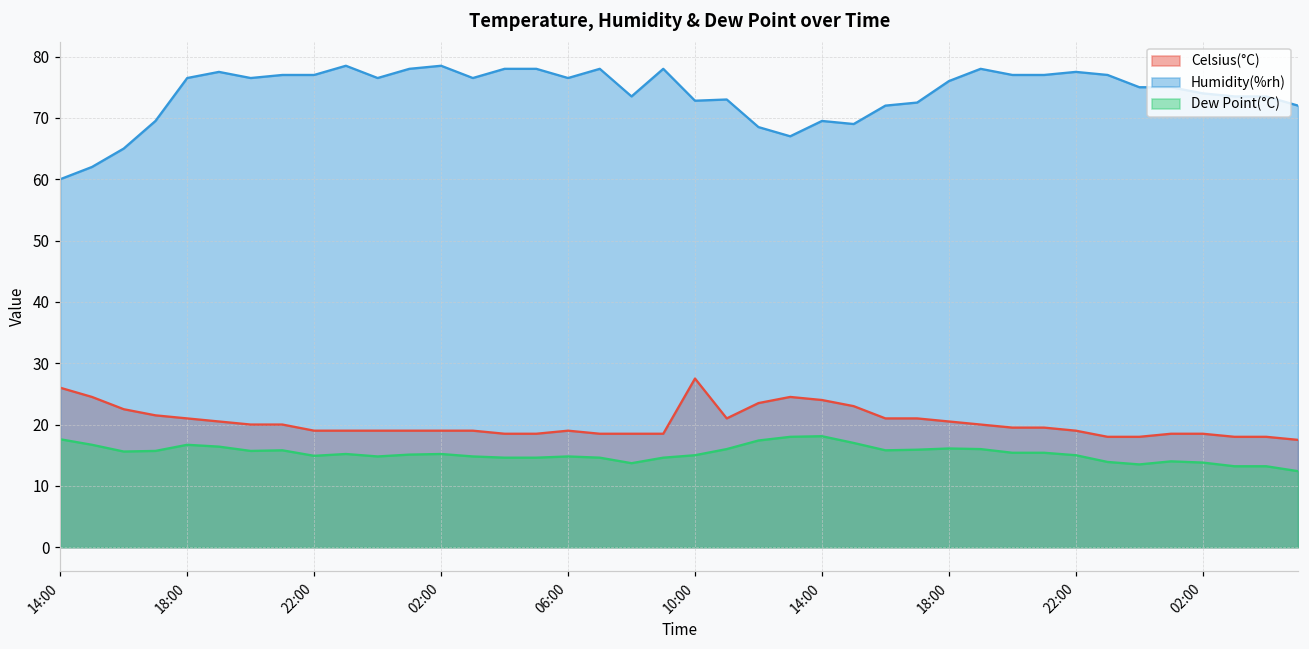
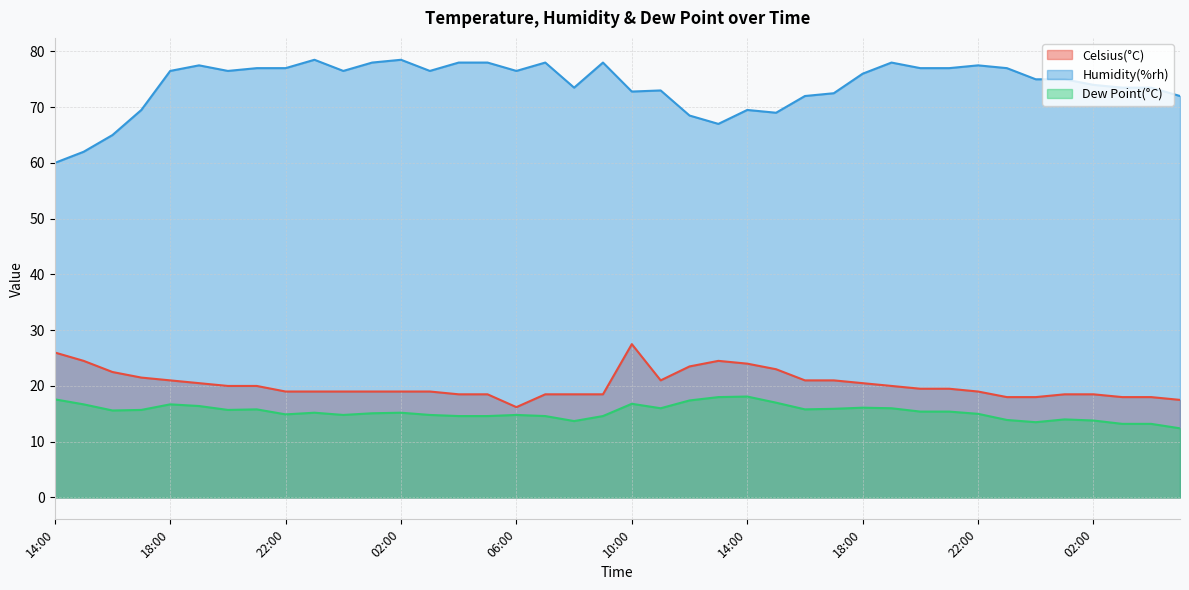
Celsius(°C), 06:00: 19 -> 16
Dew Point(°C), 10:00: 15 -> 17
